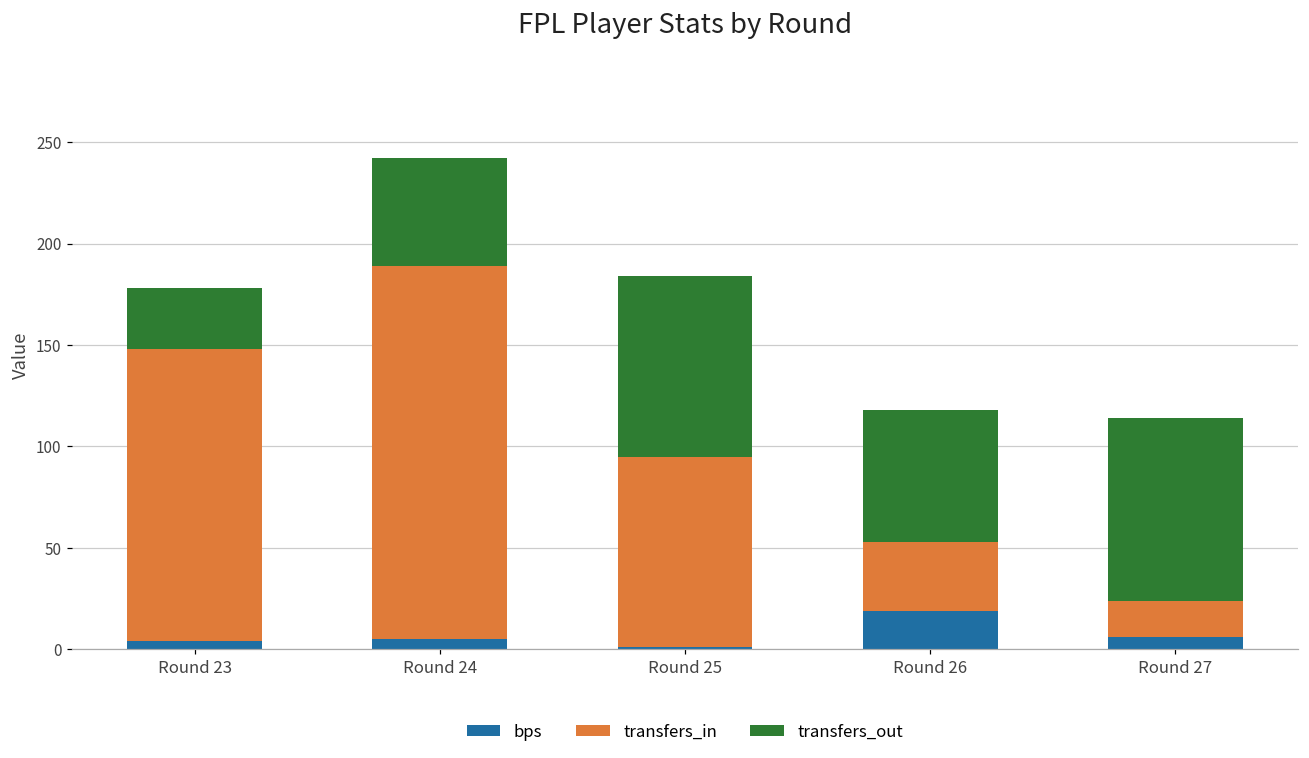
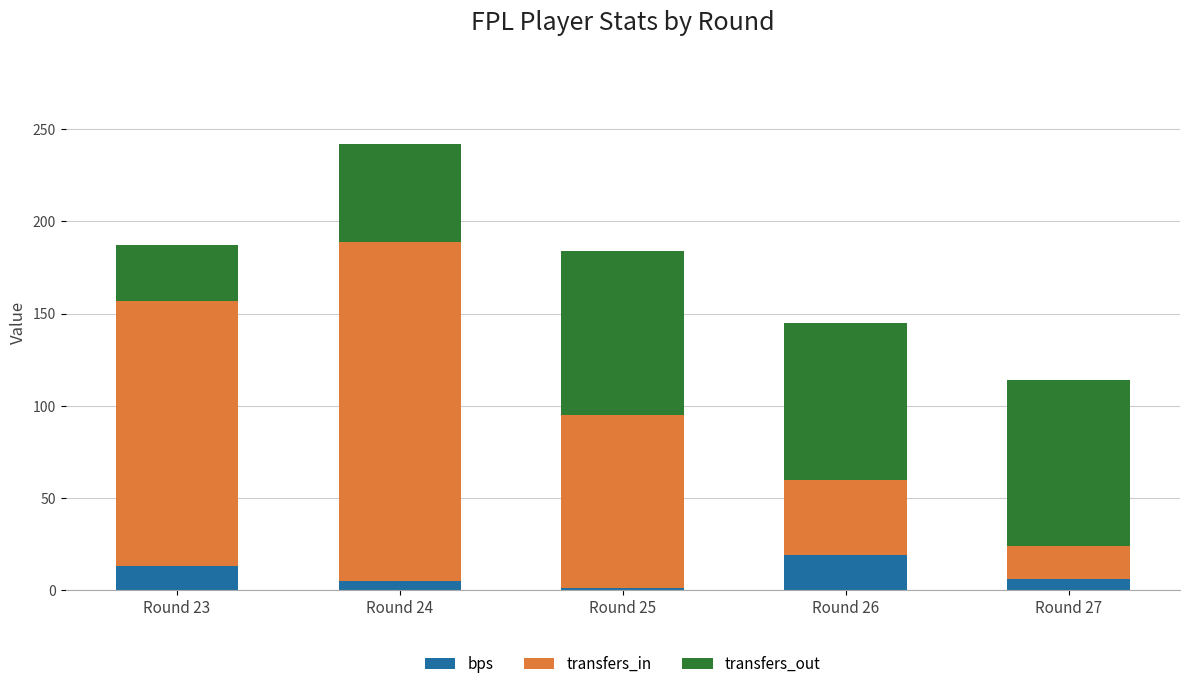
bps, Round 23: 4 -> 13
transfers_in, Round 26: 34 -> 41
transfers_out, Round 26: 65 -> 85
